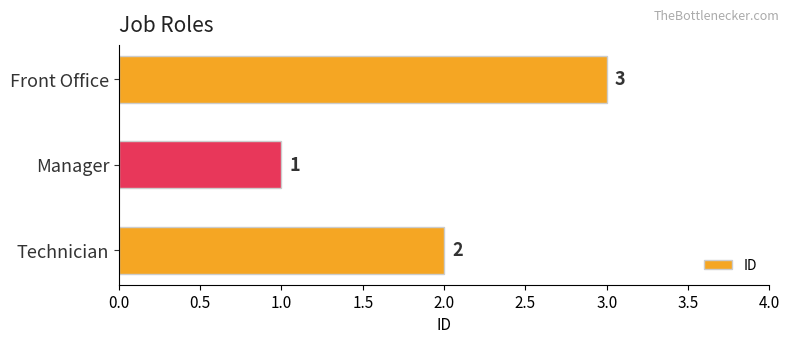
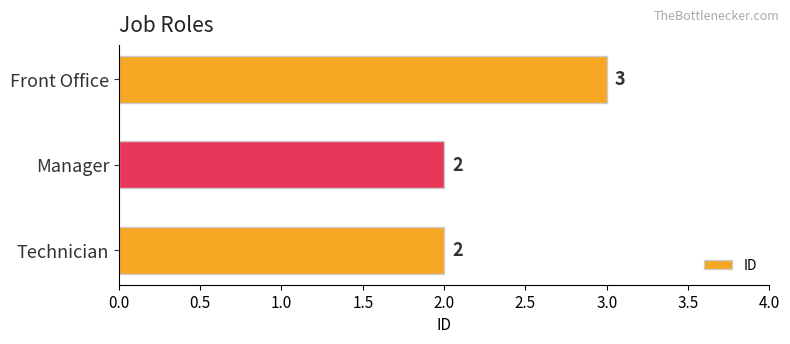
Manager: 1 -> 2
